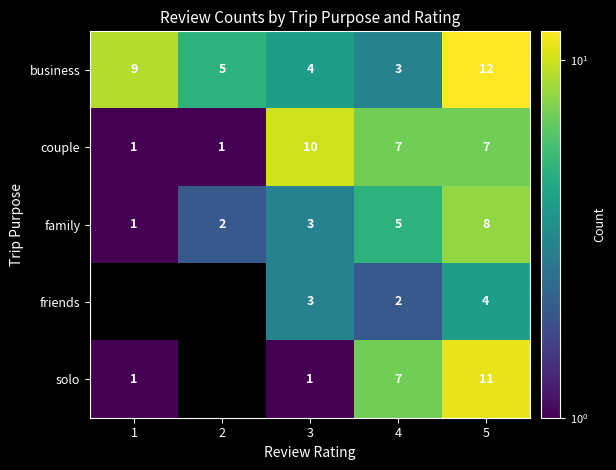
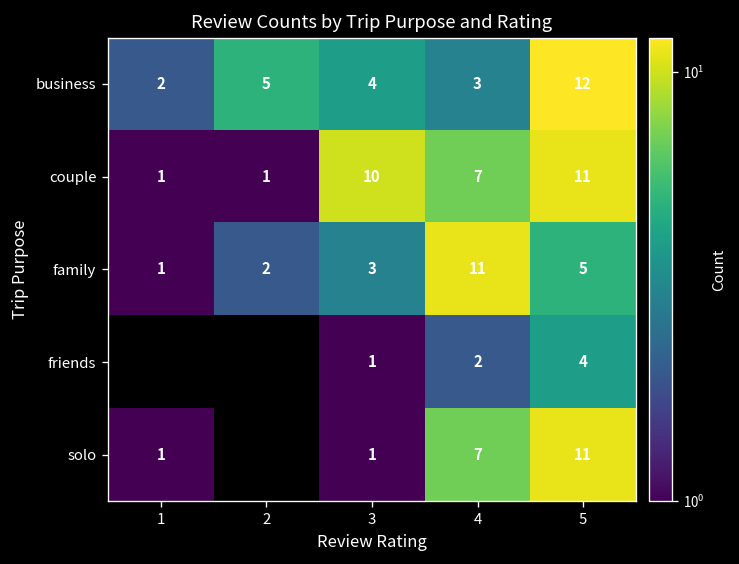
business, 1: 9 -> 2
couple, 5: 7 -> 11
family, 4: 5 -> 11
family, 5: 8 -> 5
friends, 3: 3 -> 1
